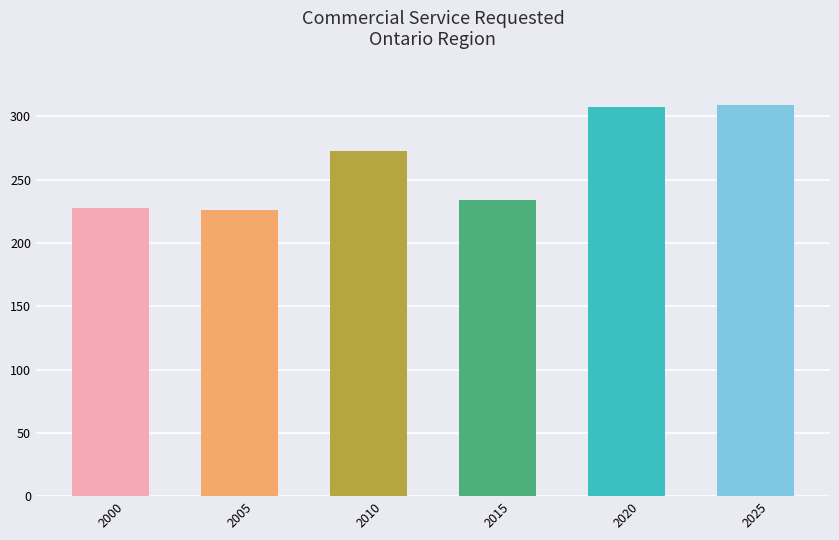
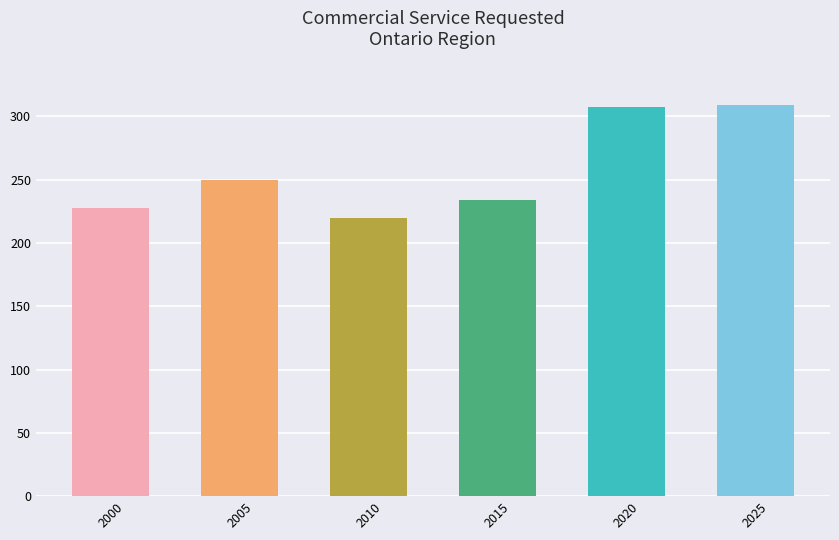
2005: 226 -> 249
2010: 272 -> 219
